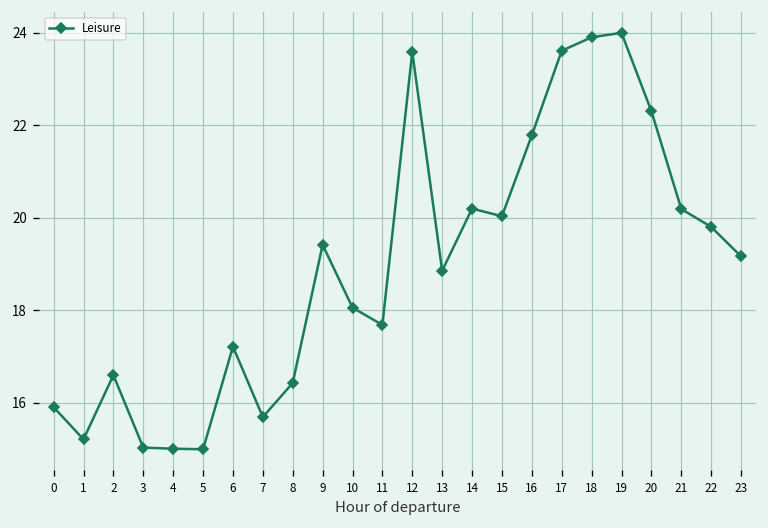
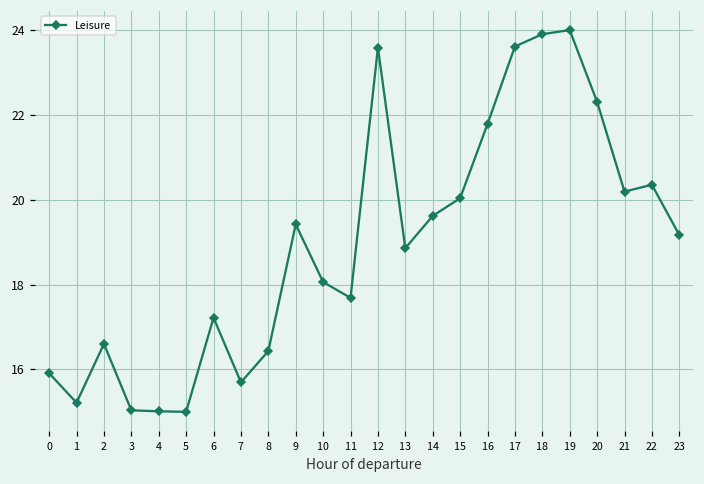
14: 20.2 -> 19.6
22: 19.8 -> 20.4
